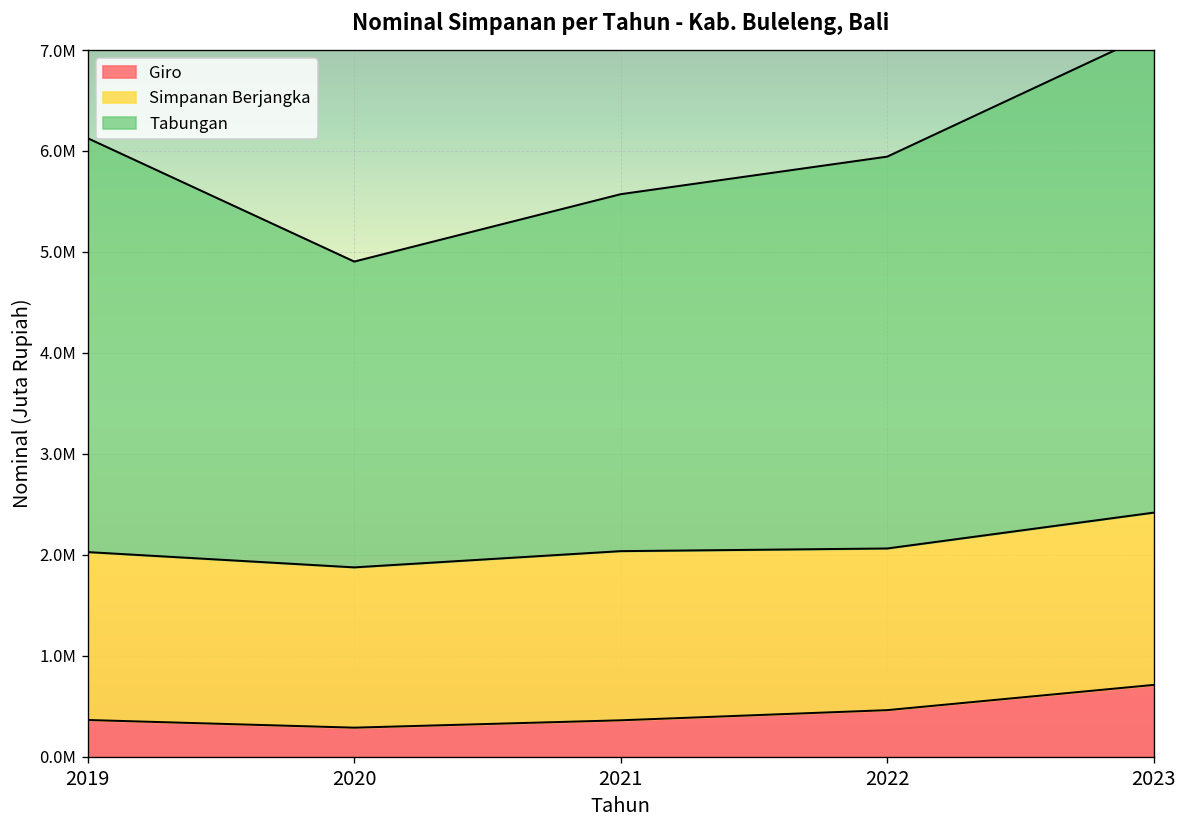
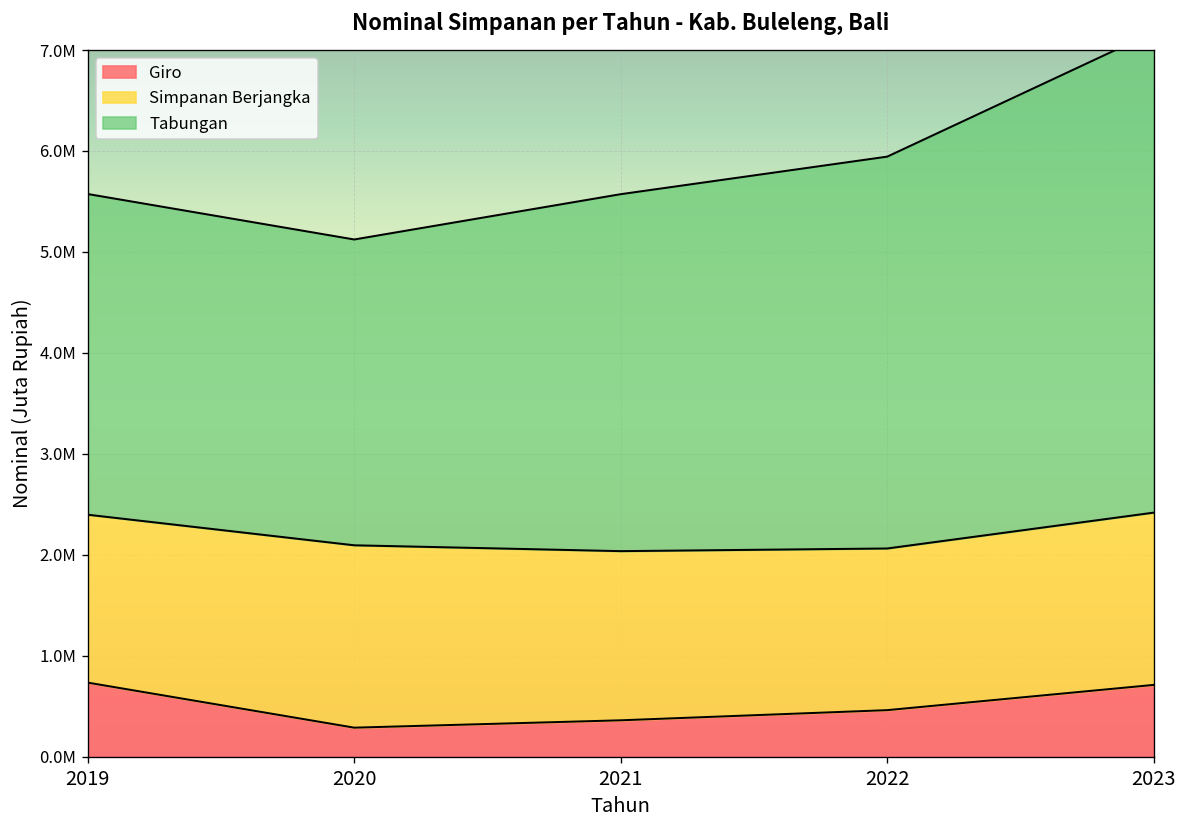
Giro, 2019: 400000 -> 700000
Tabungan, 2019: 4100000 -> 3200000
Simpanan Berjangka, 2020: 1600000 -> 1800000
